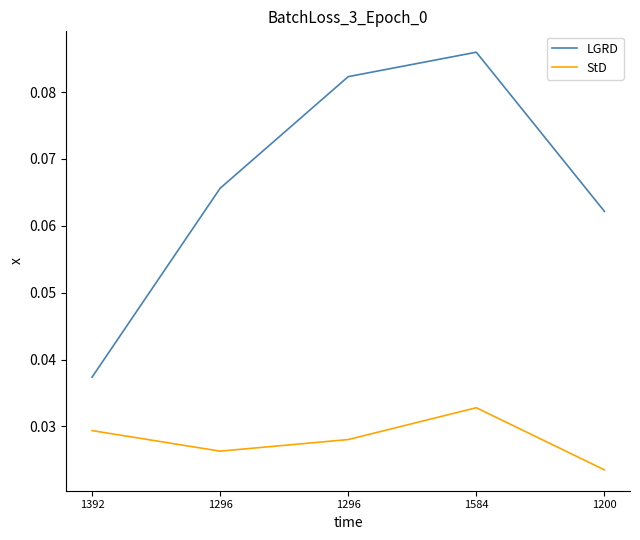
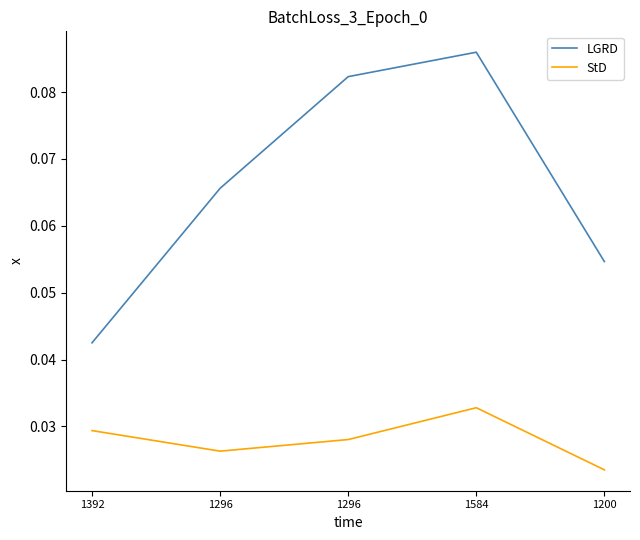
LGRD, 1392: 0.037 -> 0.042
LGRD, 1200: 0.062 -> 0.055
